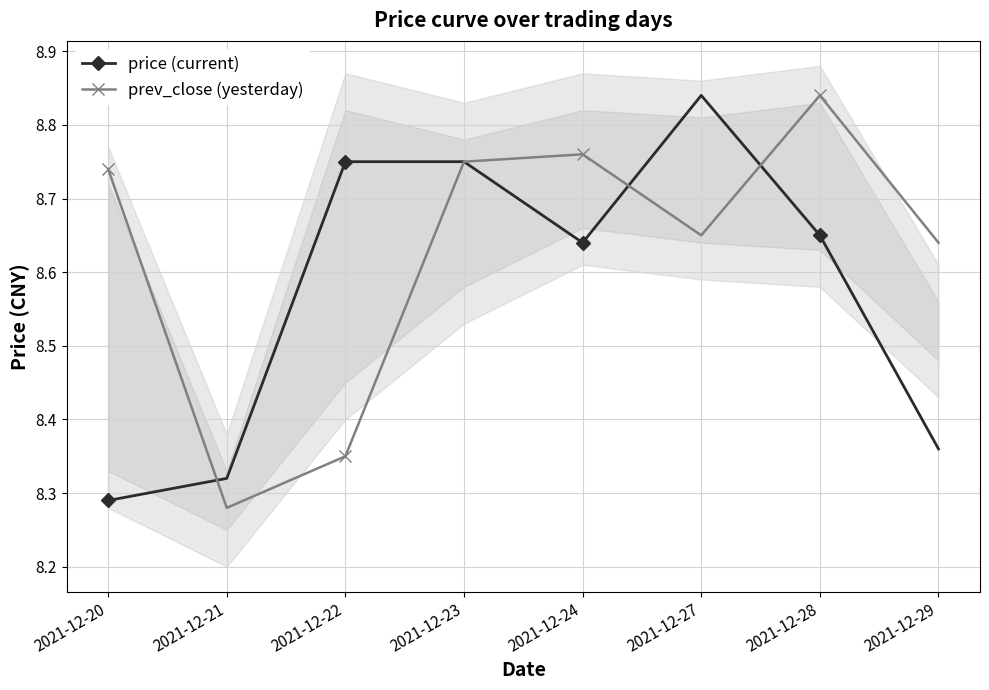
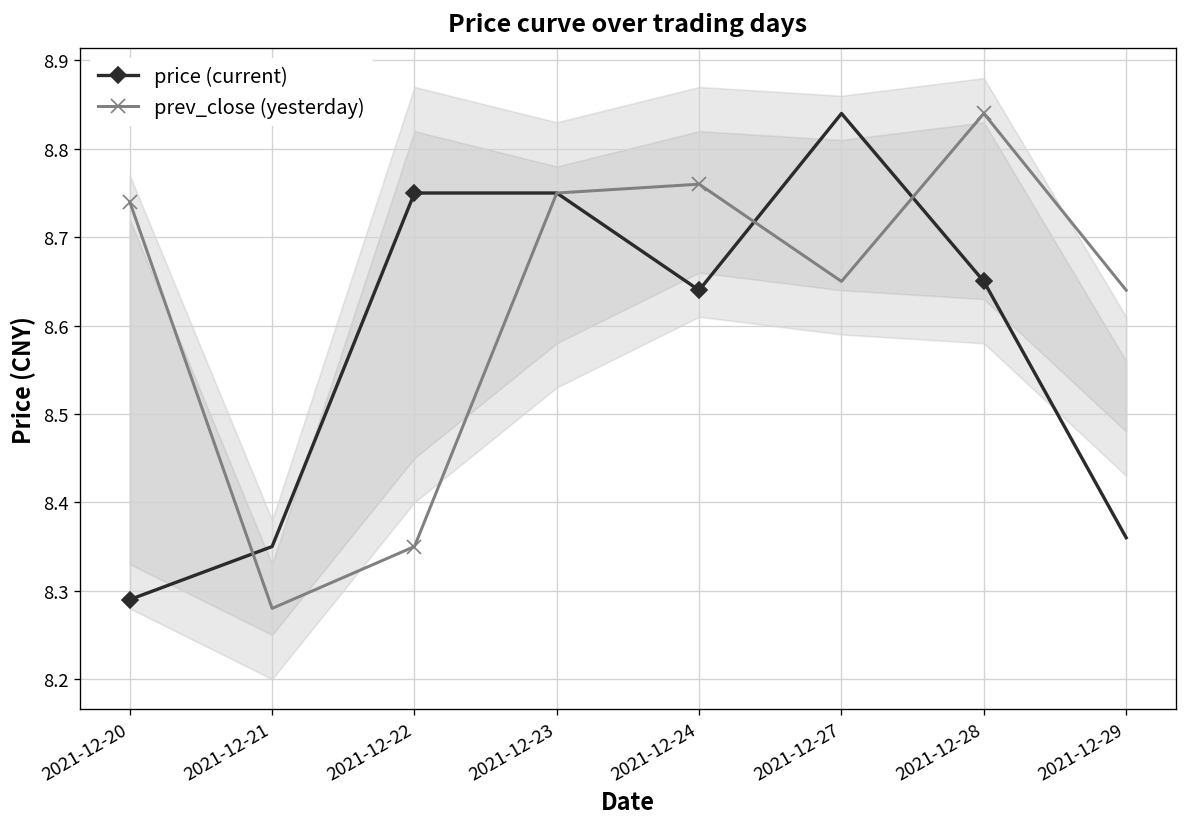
price (current), 2021-12-21: 8.32 -> 8.35
